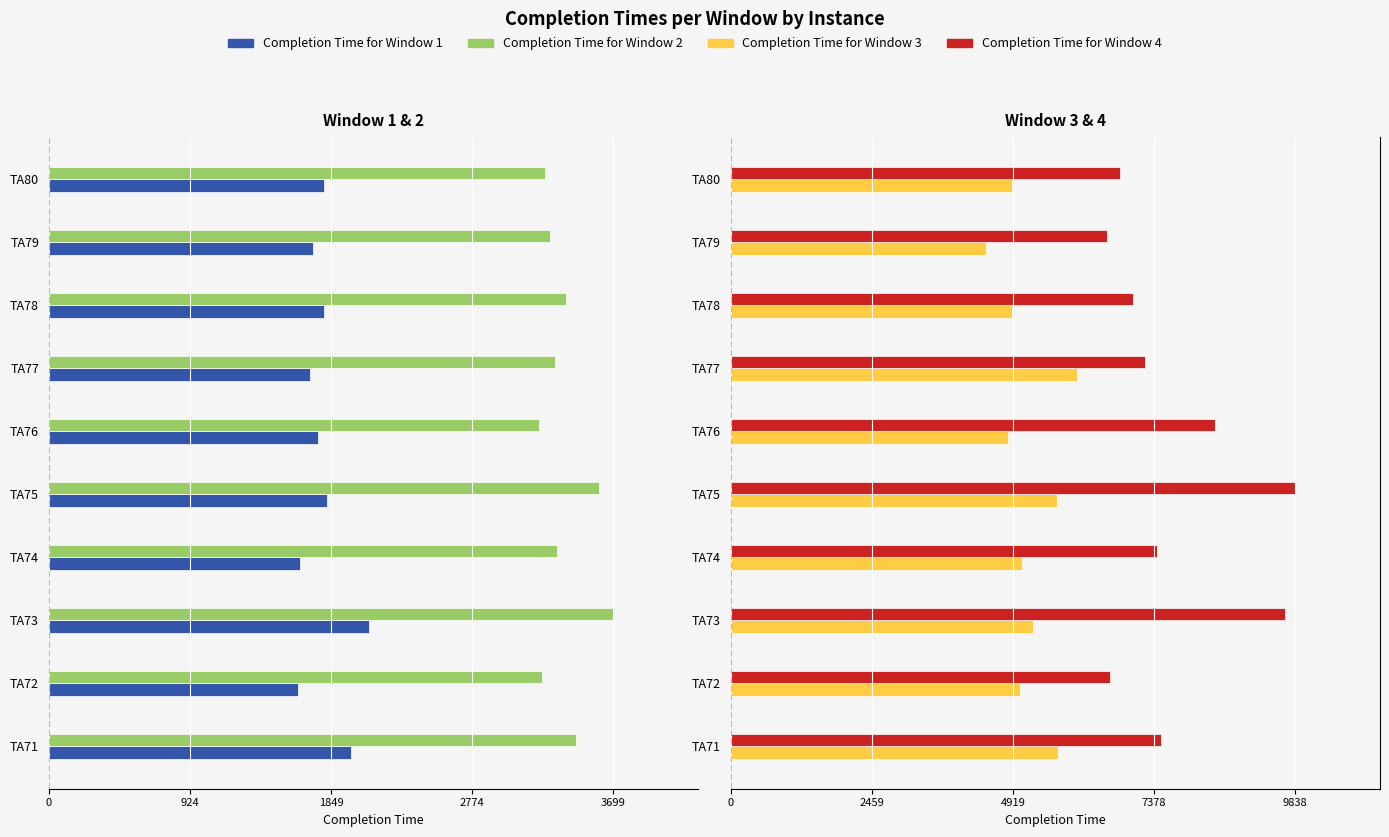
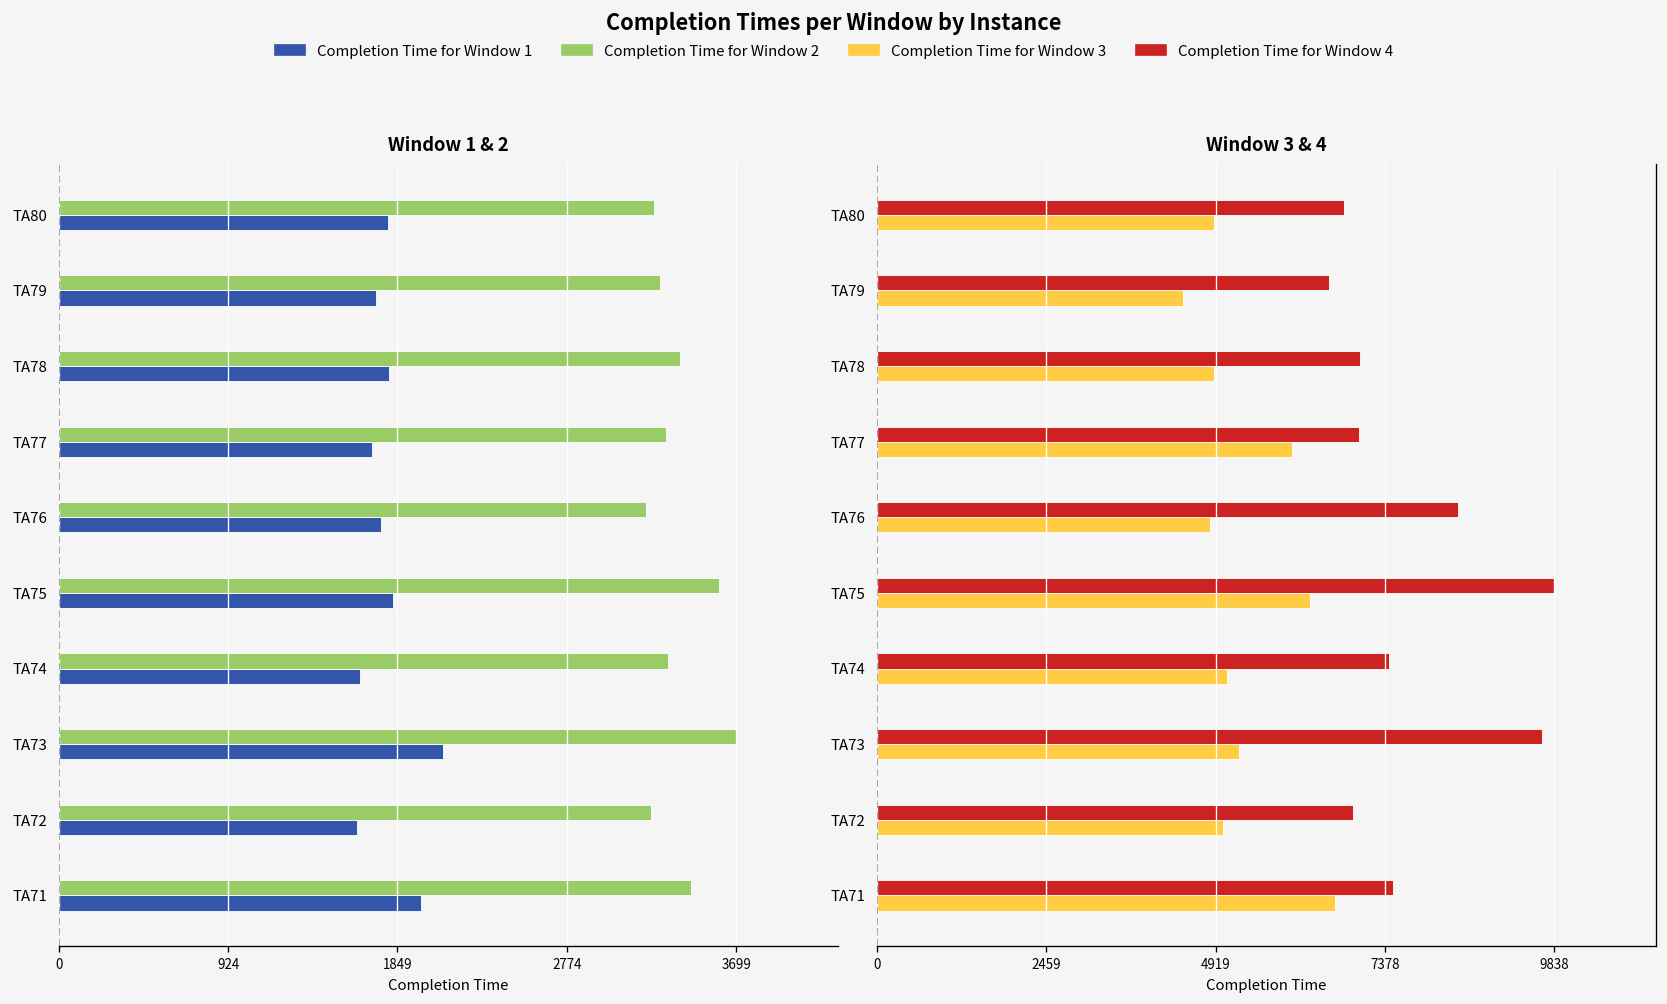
Window 3 & 4, Completion Time for Window 4, TA77: 7200 -> 7000
Window 3 & 4, Completion Time for Window 3, TA75: 5700 -> 6300
Window 3 & 4, Completion Time for Window 4, TA72: 6600 -> 6900
Window 3 & 4, Completion Time for Window 3, TA71: 5700 -> 6700
